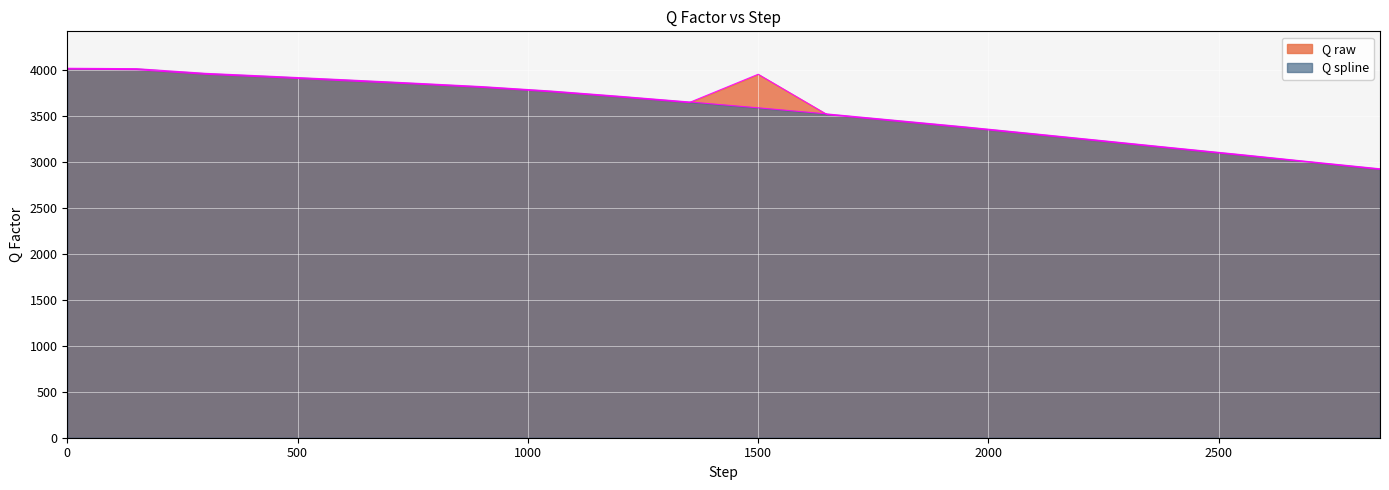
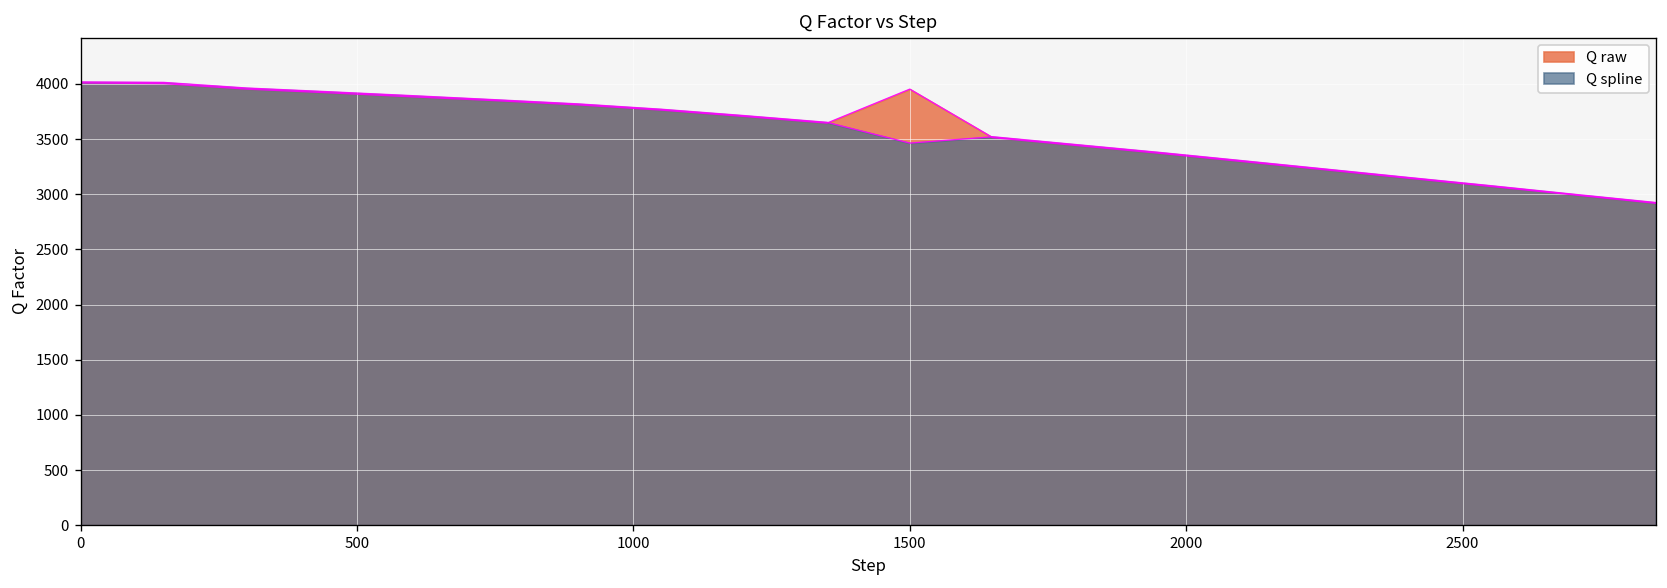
Q spline, 1500: 3600 -> 3500
